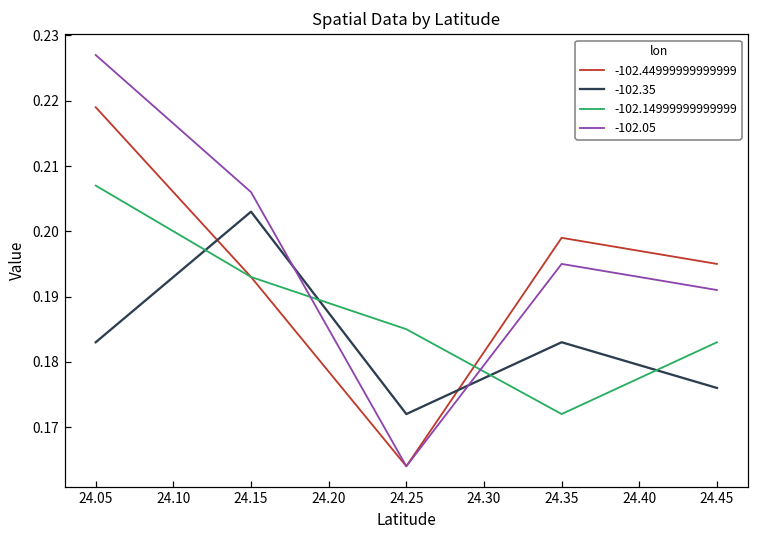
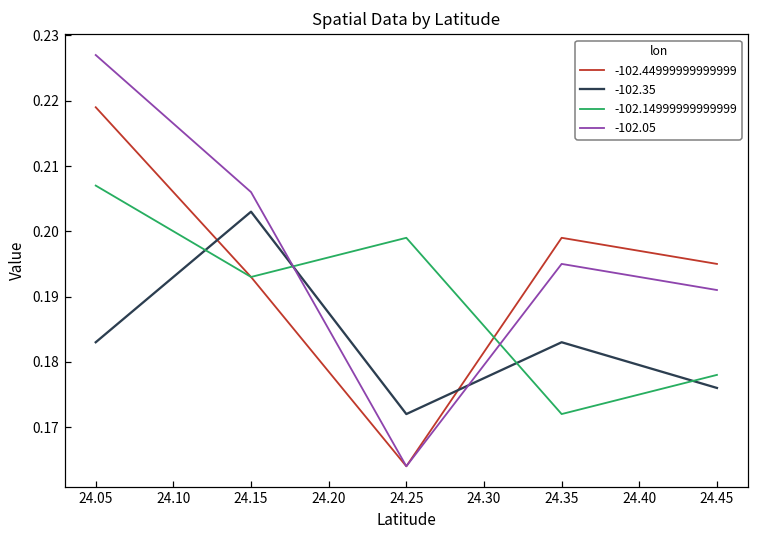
-102.14999999999999, 24.25: 0.185 -> 0.199
-102.14999999999999, 24.45: 0.183 -> 0.178
